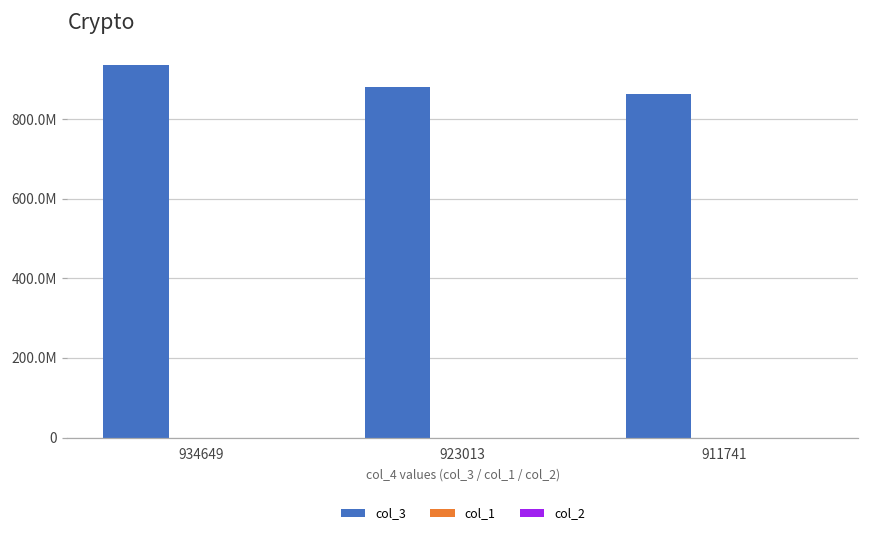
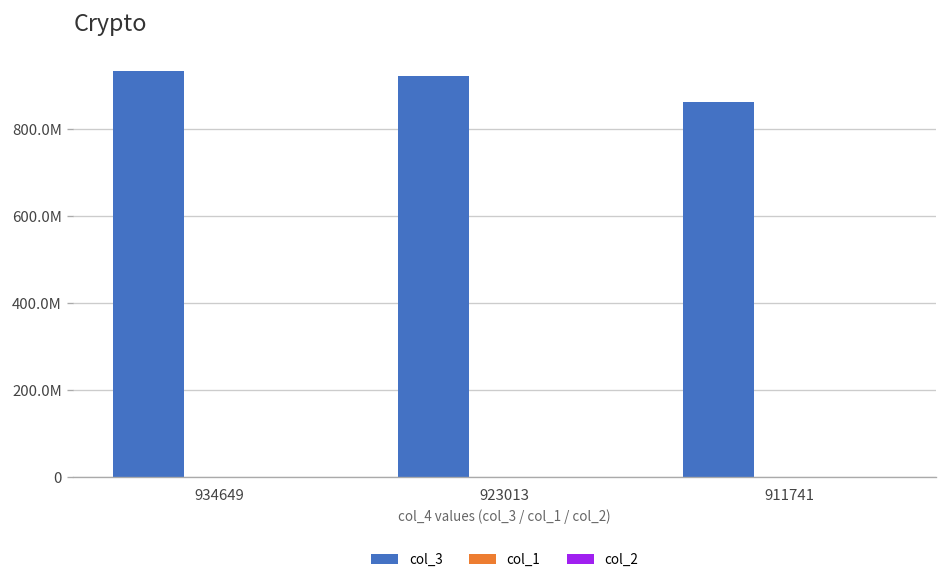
col_3, 923013: 880000000 -> 920000000
